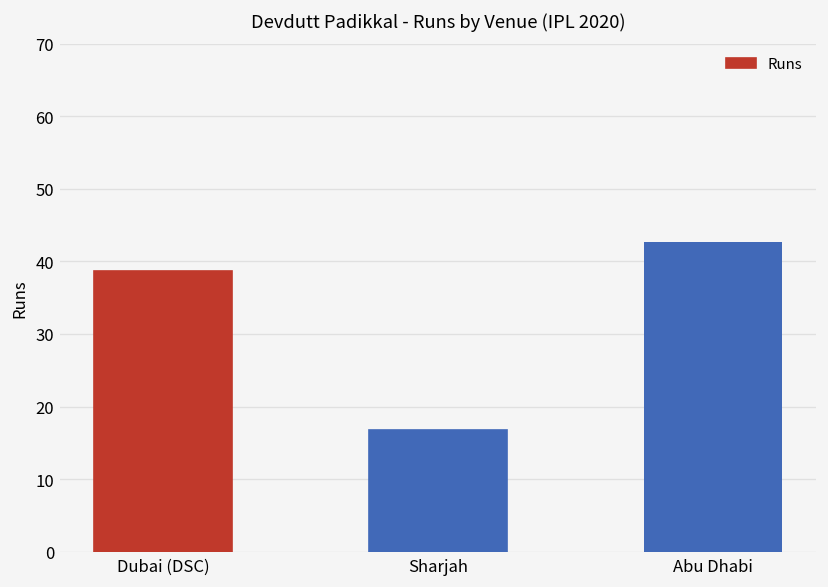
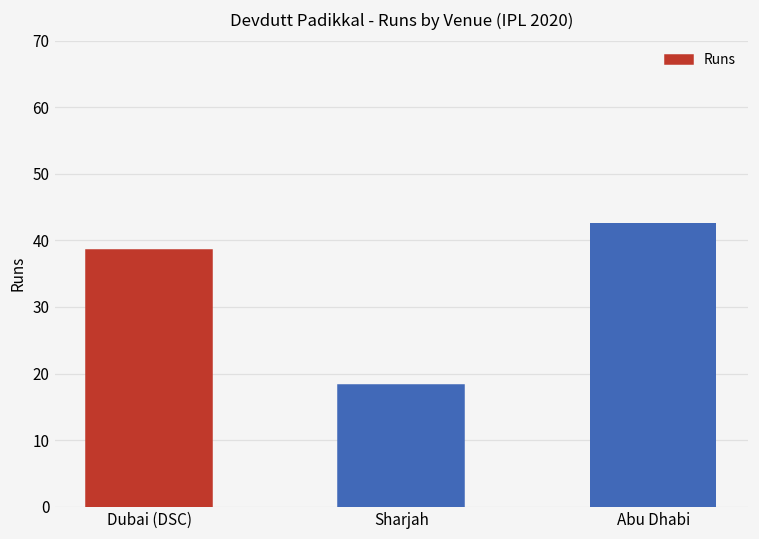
Sharjah: 17 -> 18
